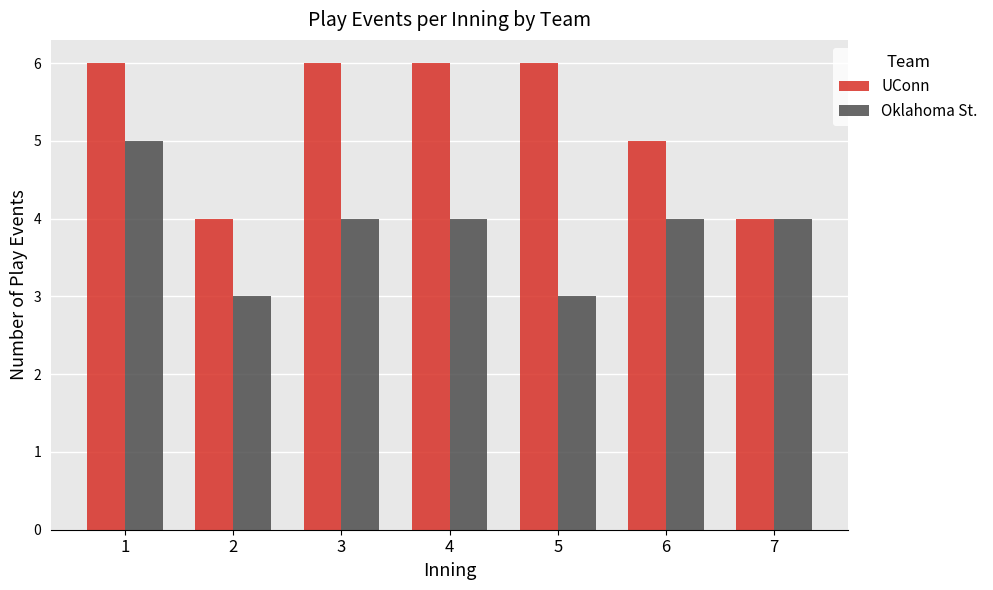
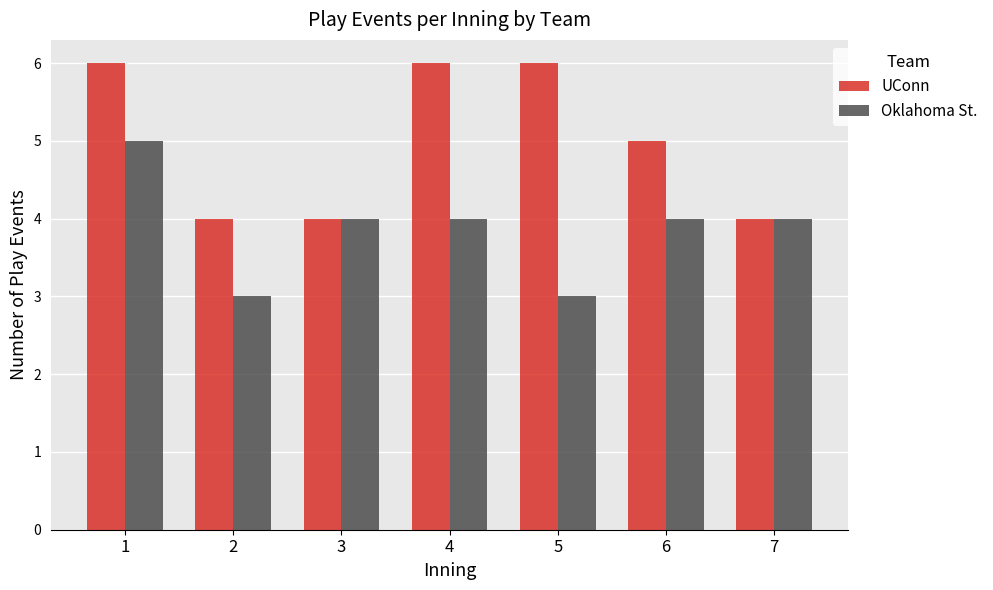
UConn, 3: 6 -> 4
